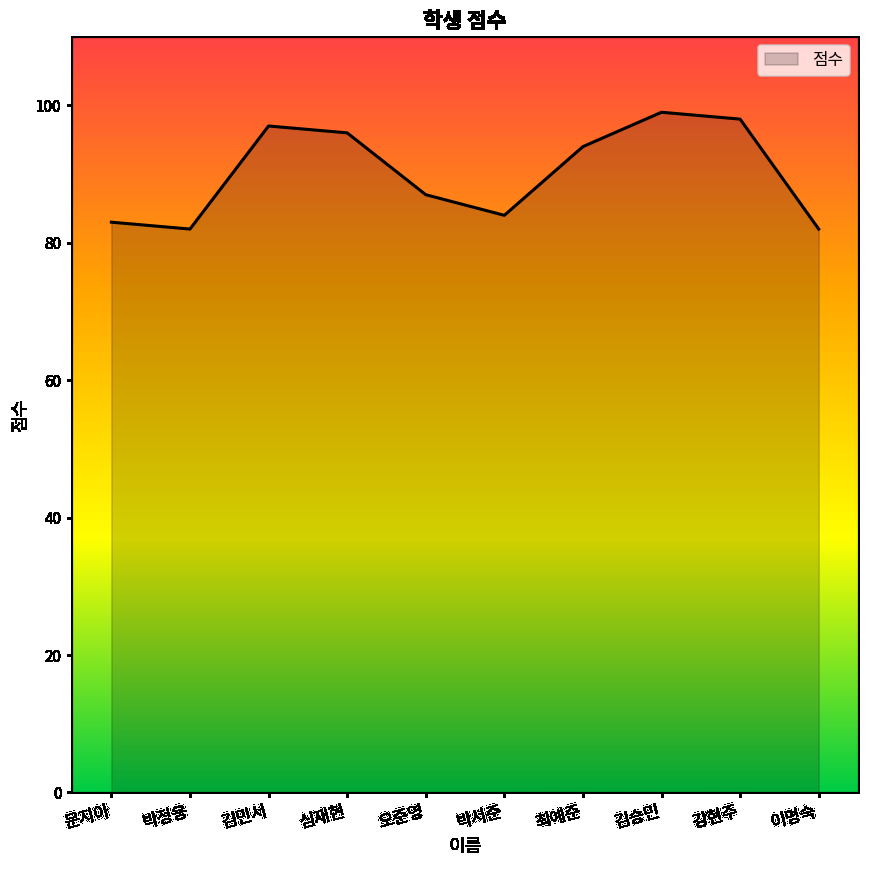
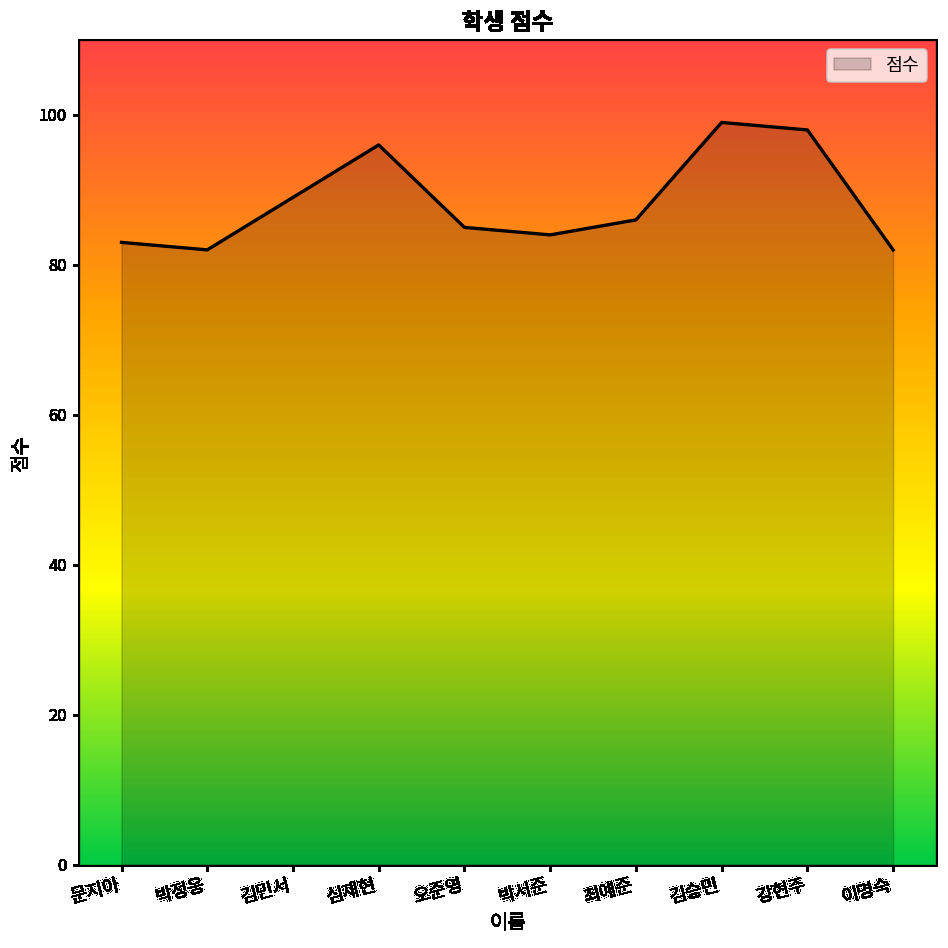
김민서: 97 -> 89
오준영: 87 -> 85
최예준: 94 -> 86
